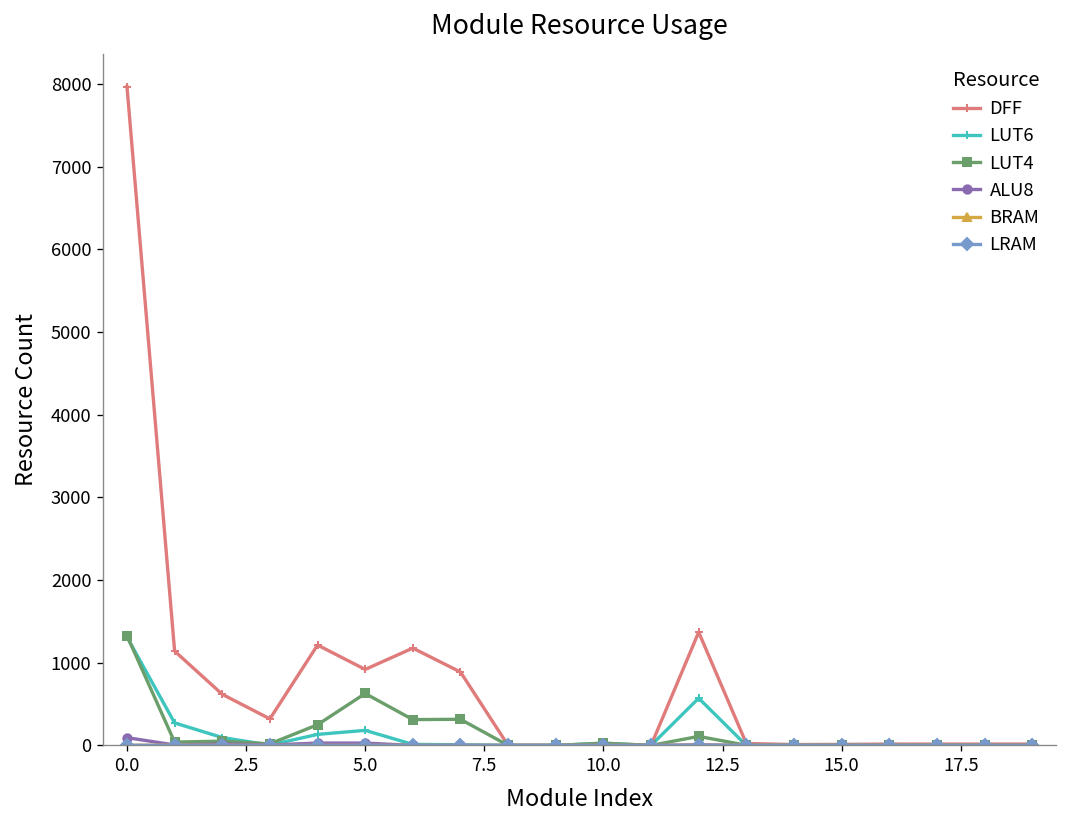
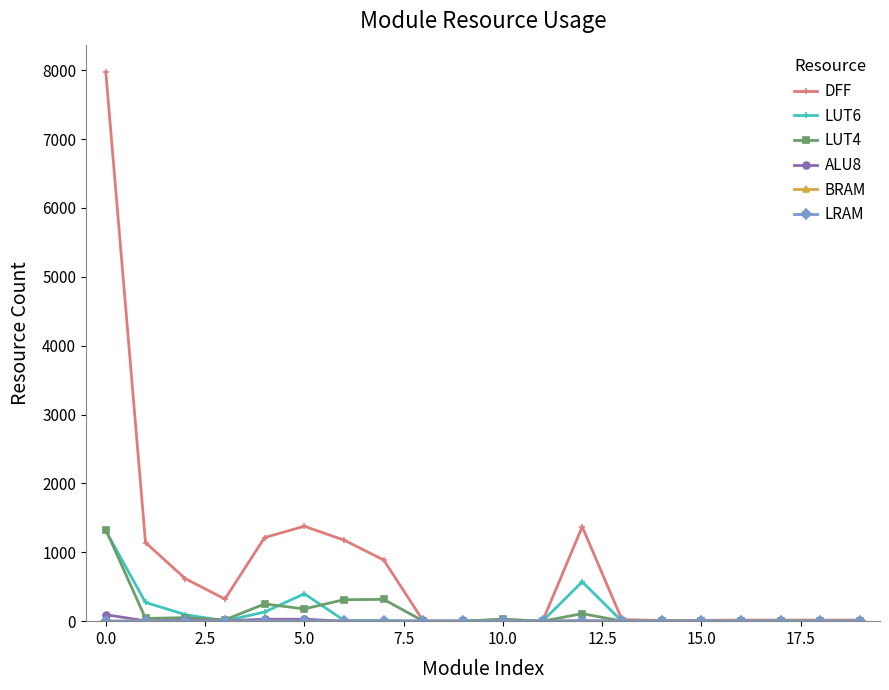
DFF, 5.0: 900 -> 1400
LUT6, 5.0: 200 -> 400
LUT4, 5.0: 600 -> 200
